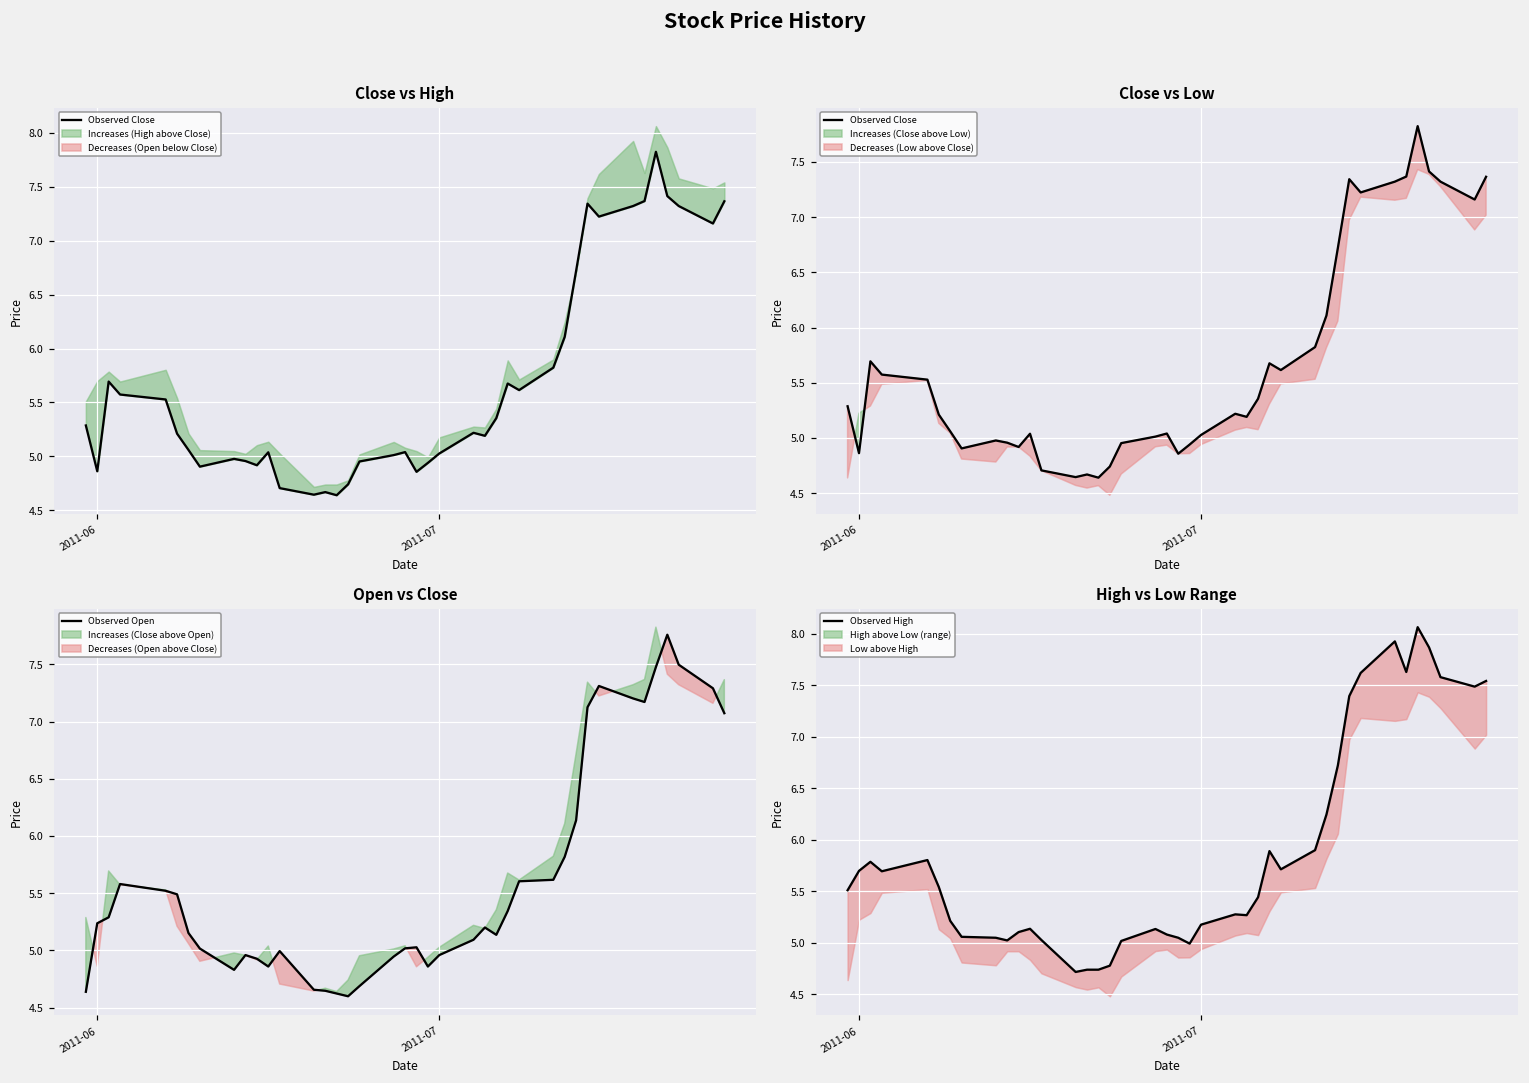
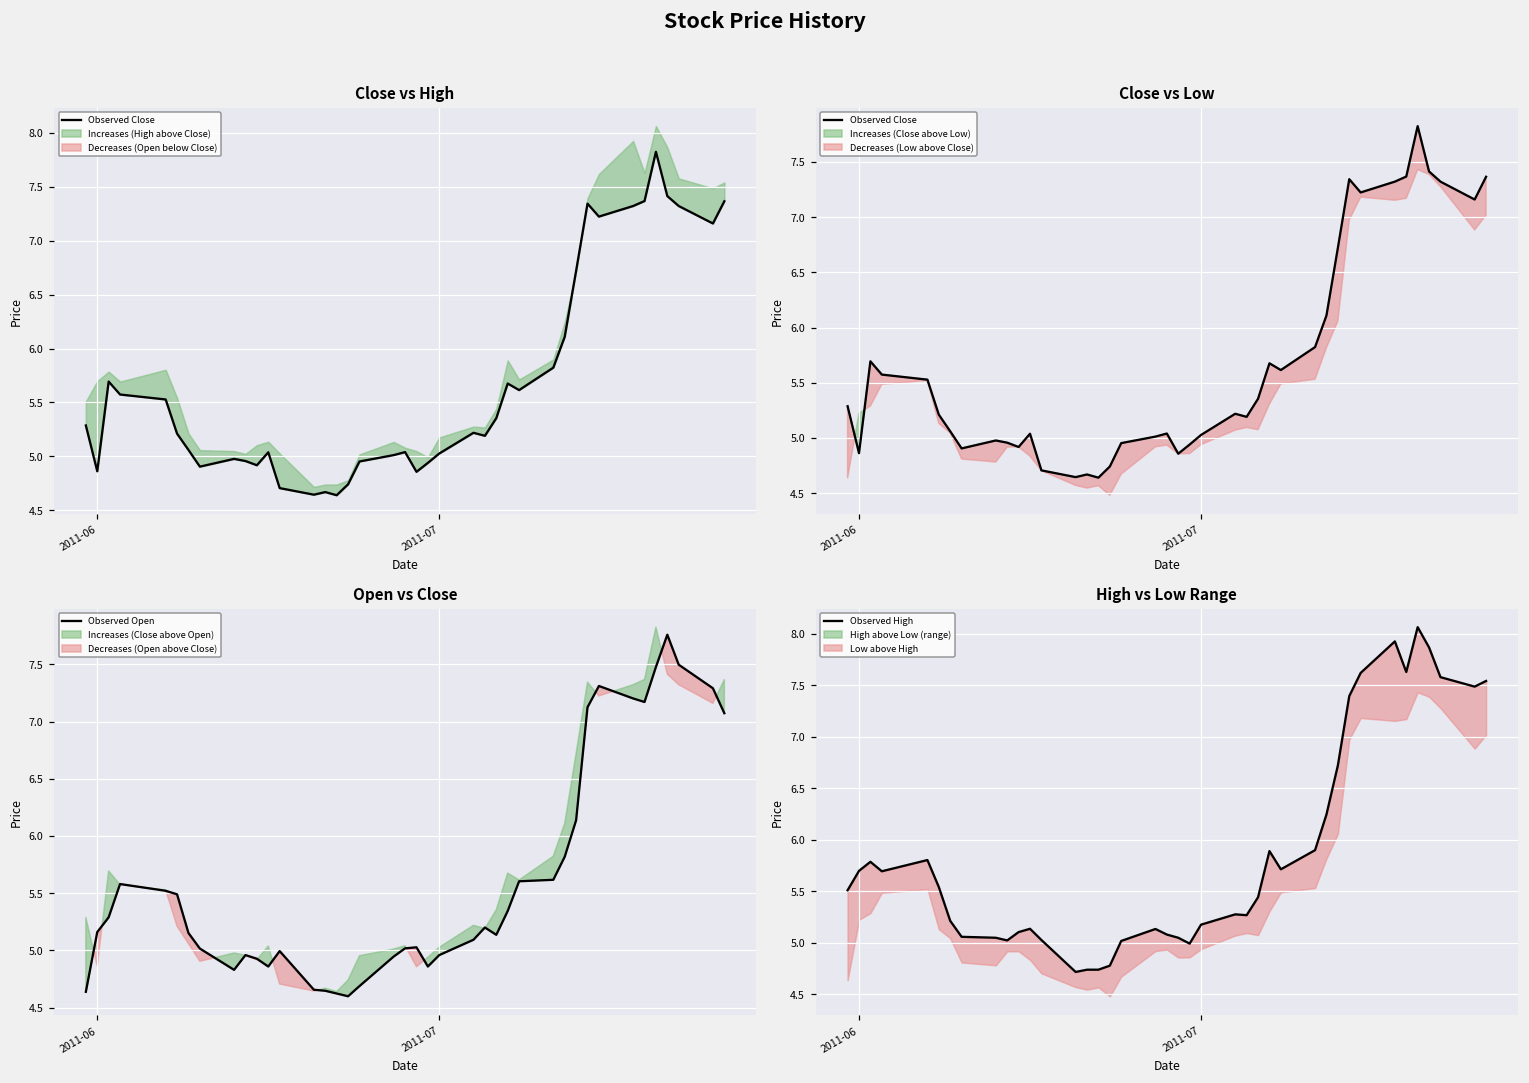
Open vs Close, 2011-06: 5.24 -> 5.16
